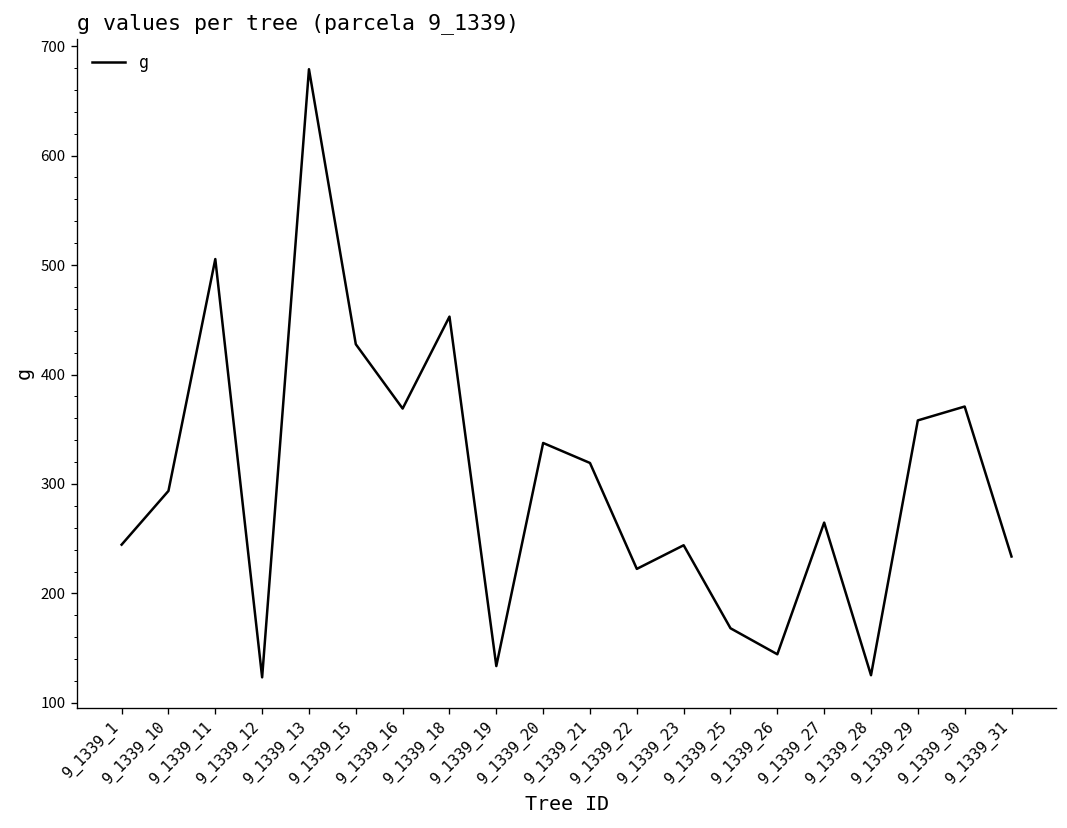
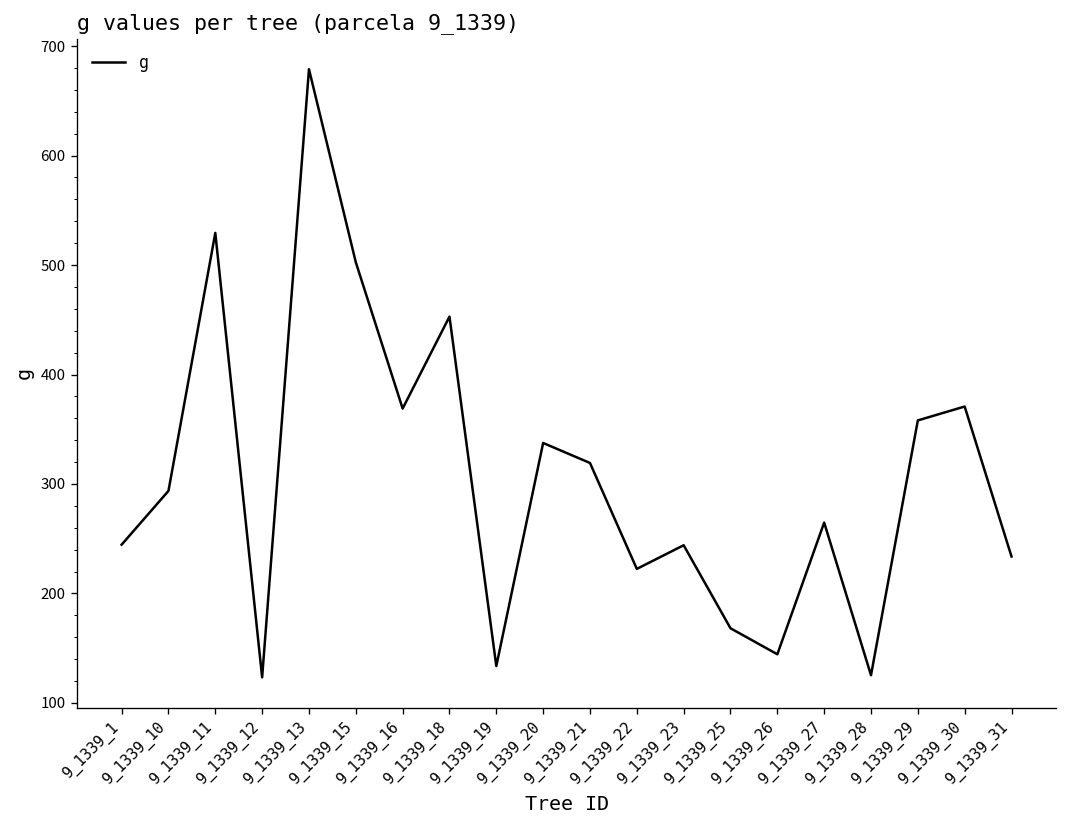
9_1339_11: 510 -> 530
9_1339_15: 430 -> 500
